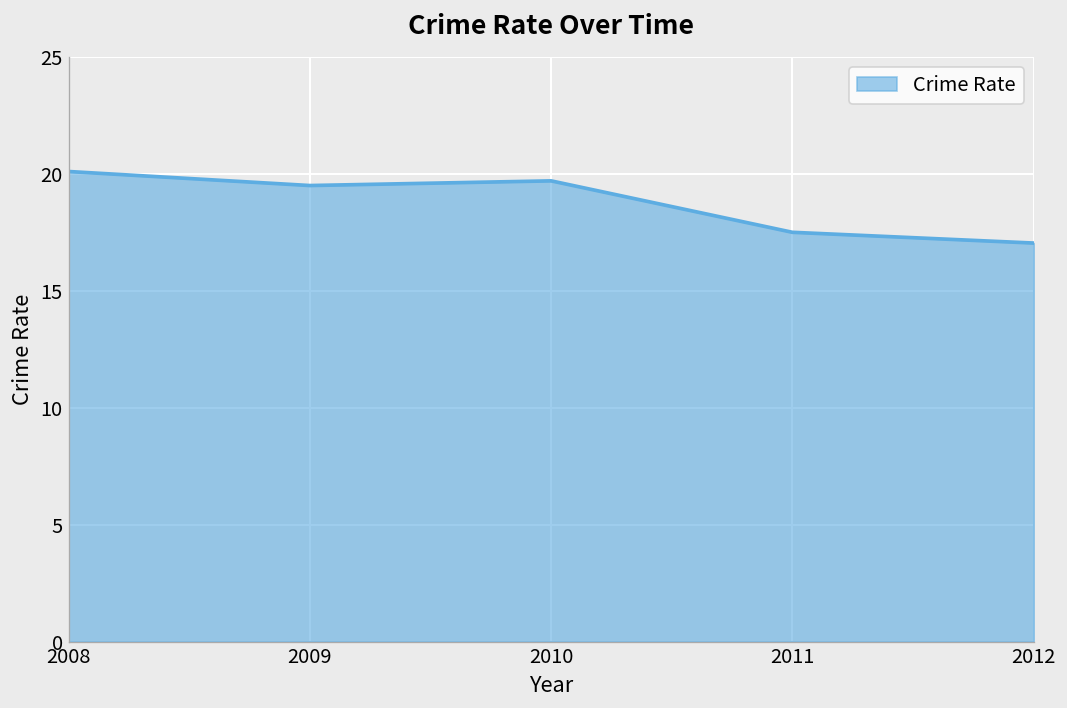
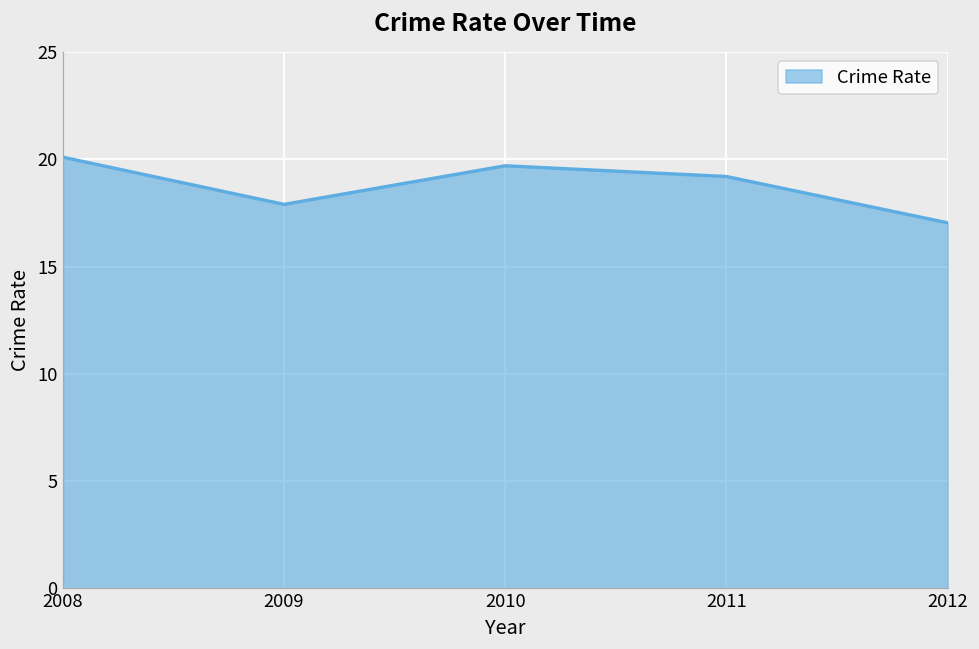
2009: 19.5 -> 17.9
2011: 17.5 -> 19.2
